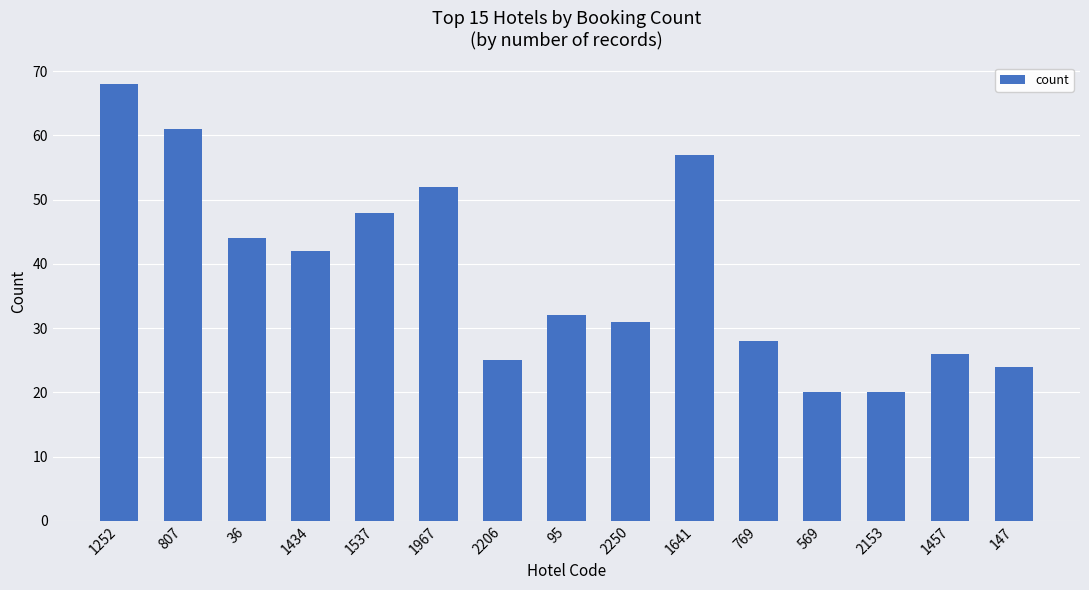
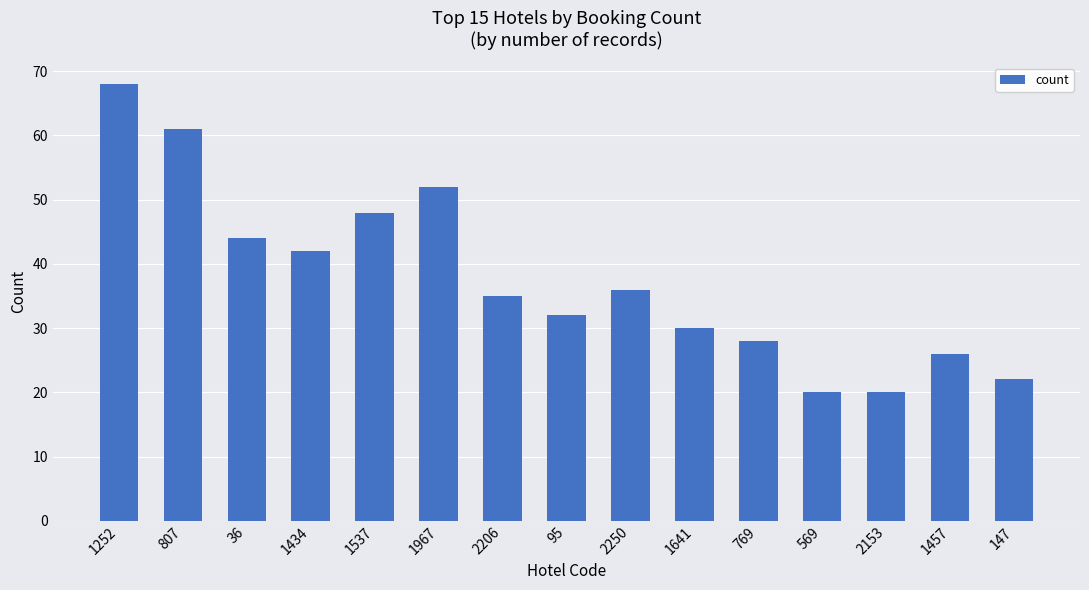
2206: 25 -> 35
2250: 31 -> 36
1641: 57 -> 30
147: 24 -> 22
